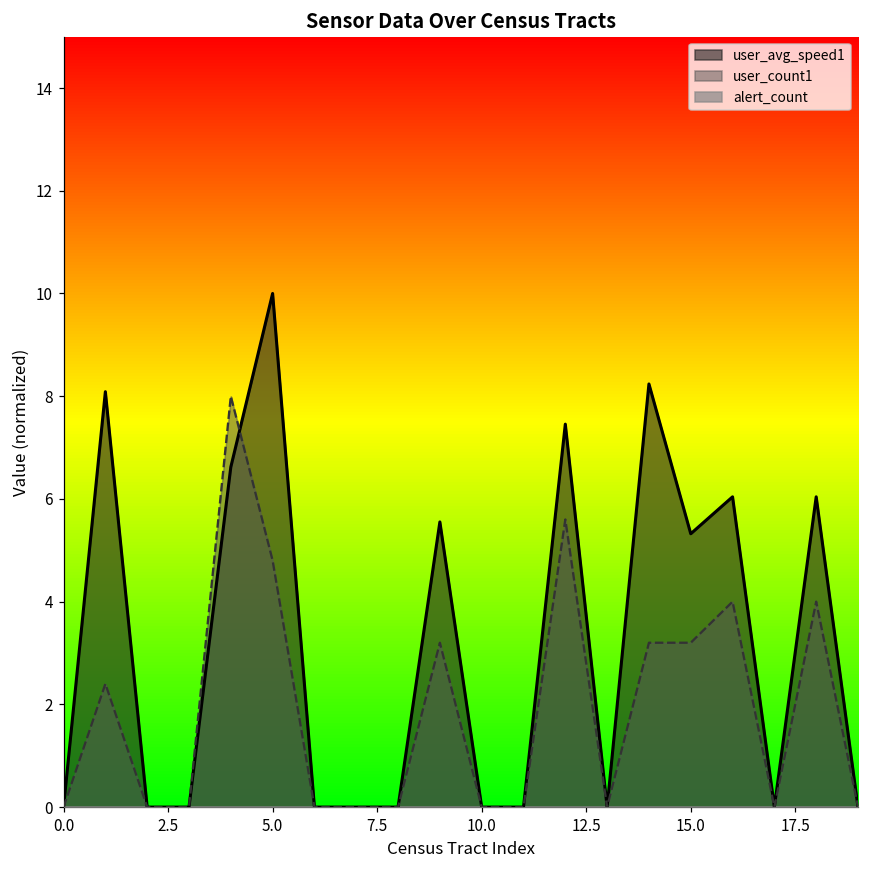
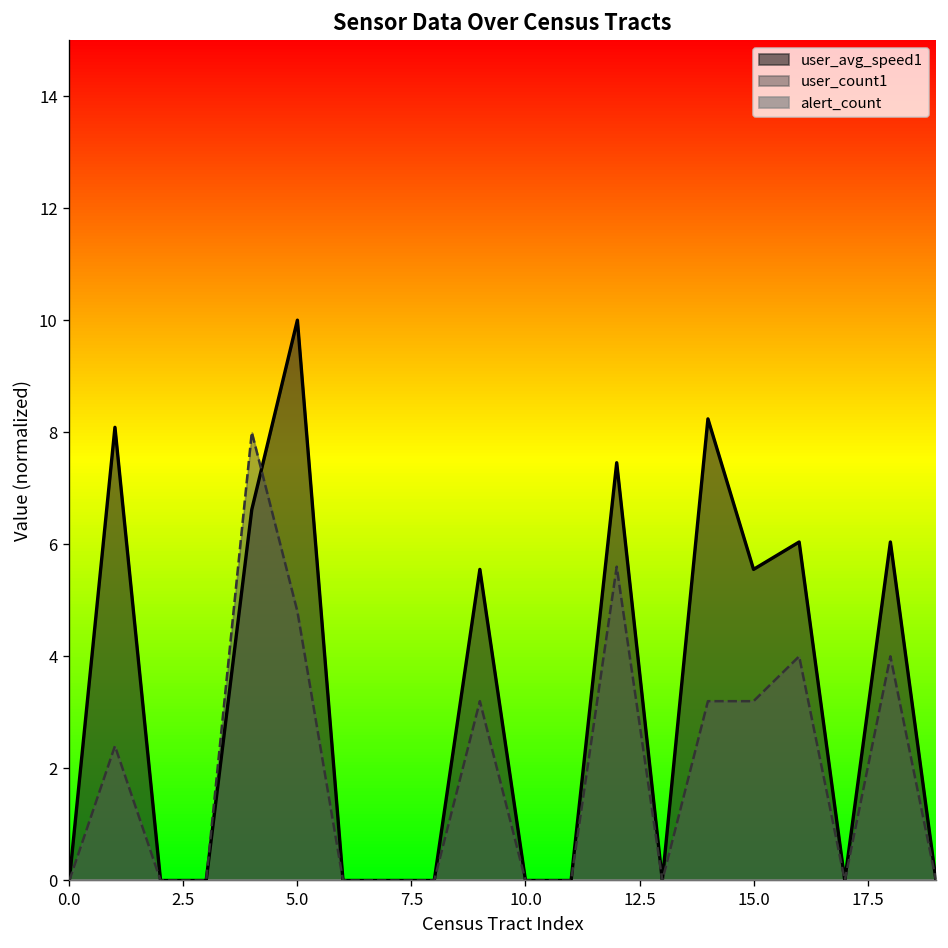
user_avg_speed1, 15.0: 5.3 -> 5.6
